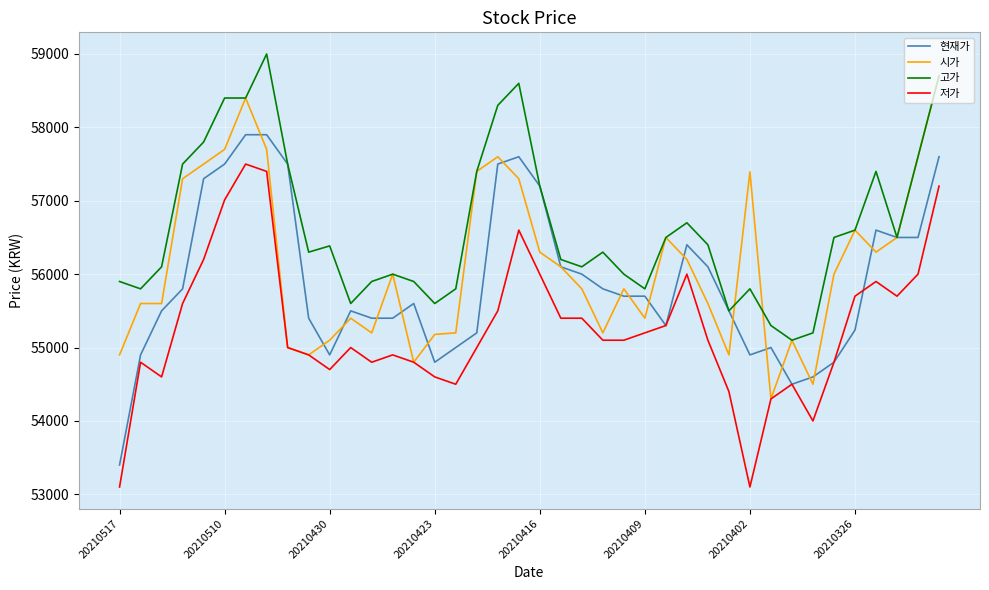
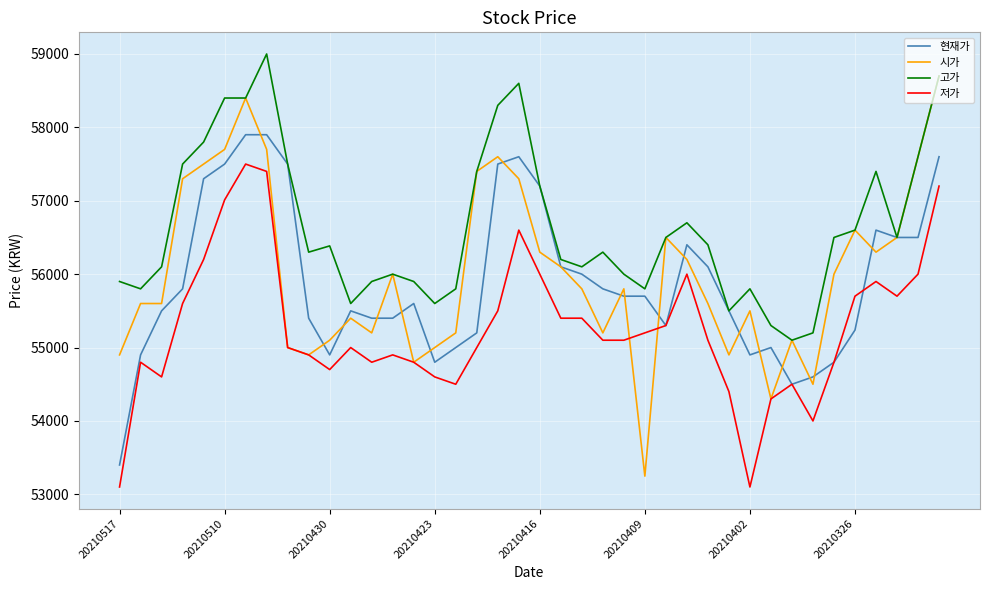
시가, 20210423: 55200 -> 55000
시가, 20210409: 55400 -> 53200
시가, 20210402: 57400 -> 55500
